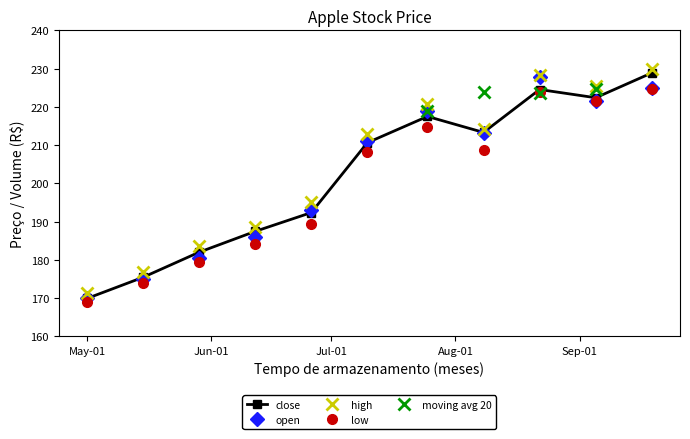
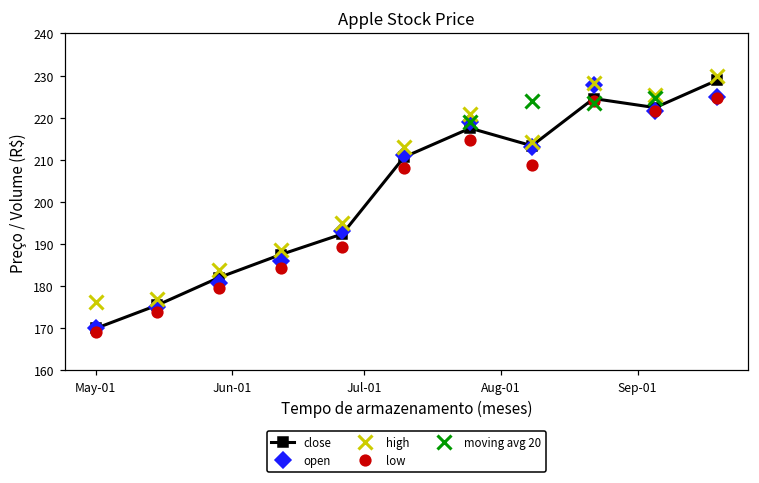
high, May-01: 171 -> 176
